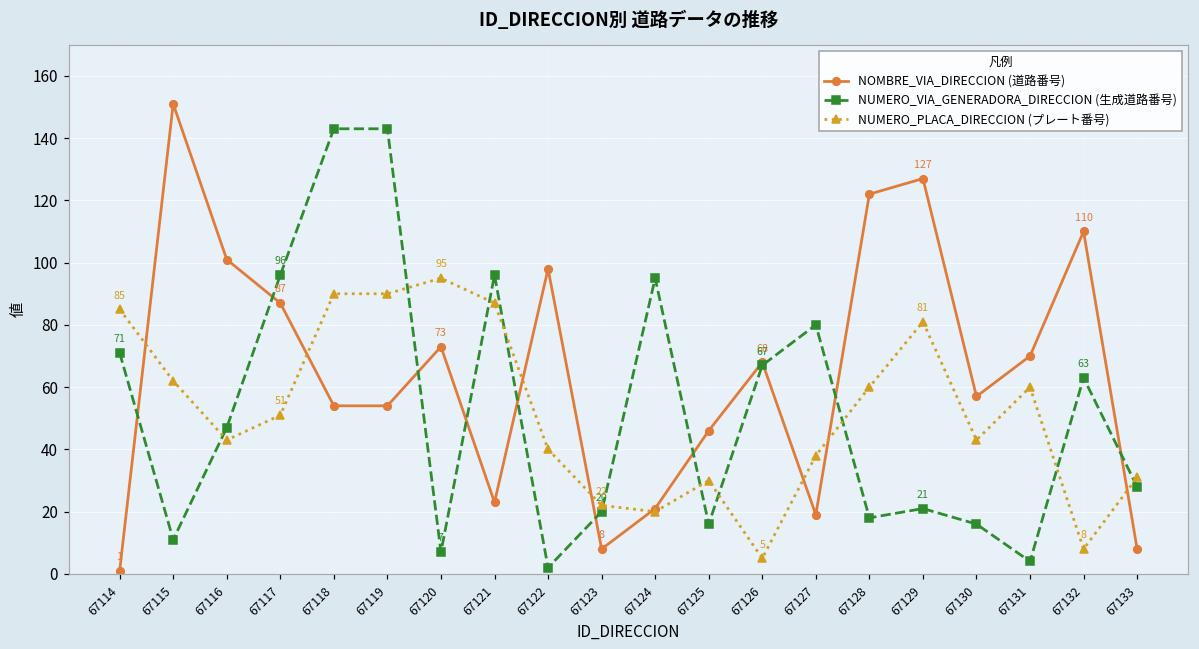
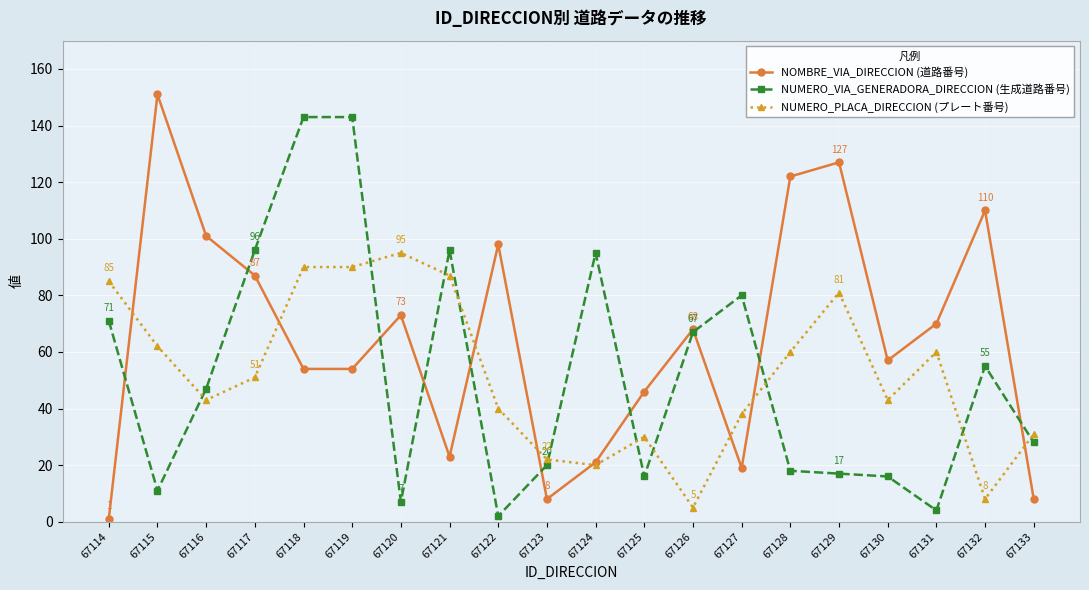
NUMERO_VIA_GENERADORA_DIRECCION (生成道路番号), 67129: 21 -> 17
NUMERO_VIA_GENERADORA_DIRECCION (生成道路番号), 67132: 63 -> 55
